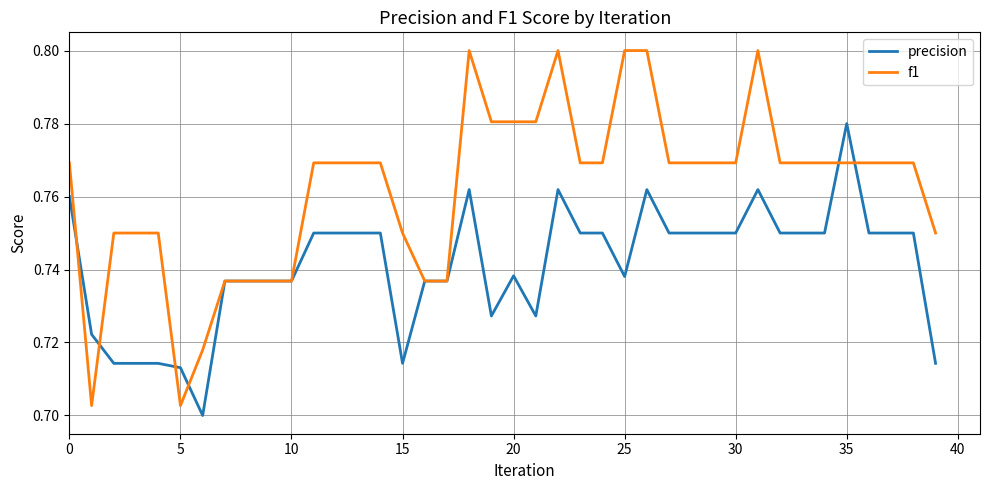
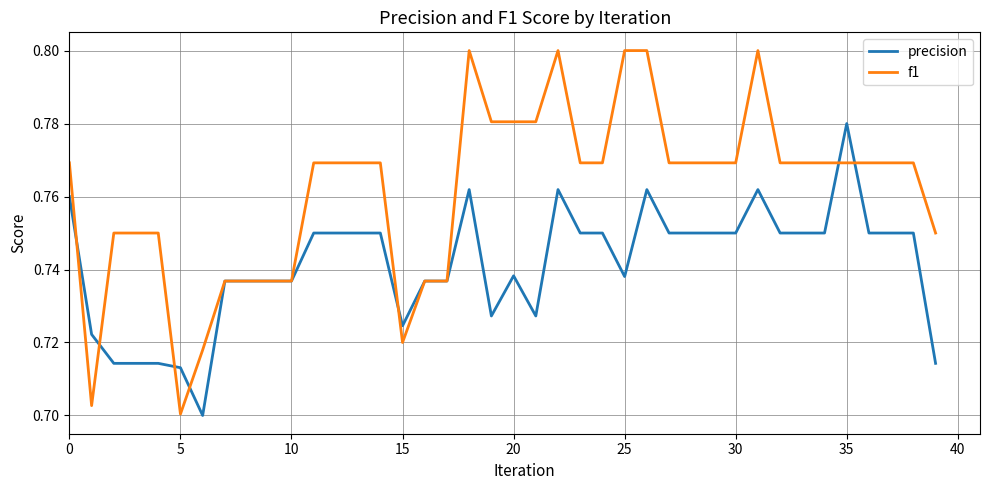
f1, 5: 0.703 -> 0.700
precision, 15: 0.714 -> 0.725
f1, 15: 0.75 -> 0.72
